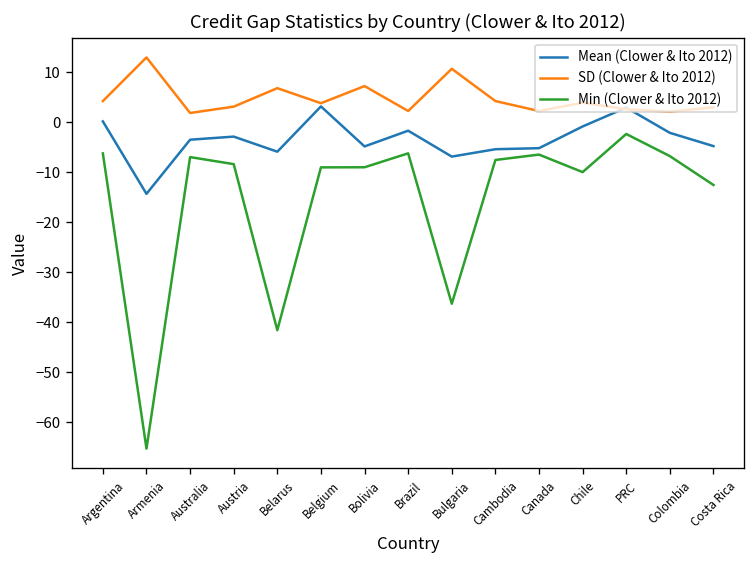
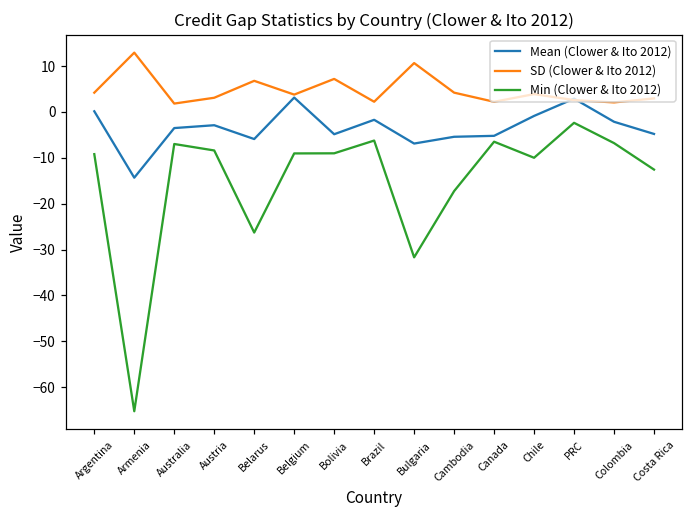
Min (Clower & Ito 2012), Argentina: -6 -> -9
Min (Clower & Ito 2012), Belarus: -42 -> -26
Min (Clower & Ito 2012), Bulgaria: -36 -> -32
Min (Clower & Ito 2012), Cambodia: -8 -> -17
